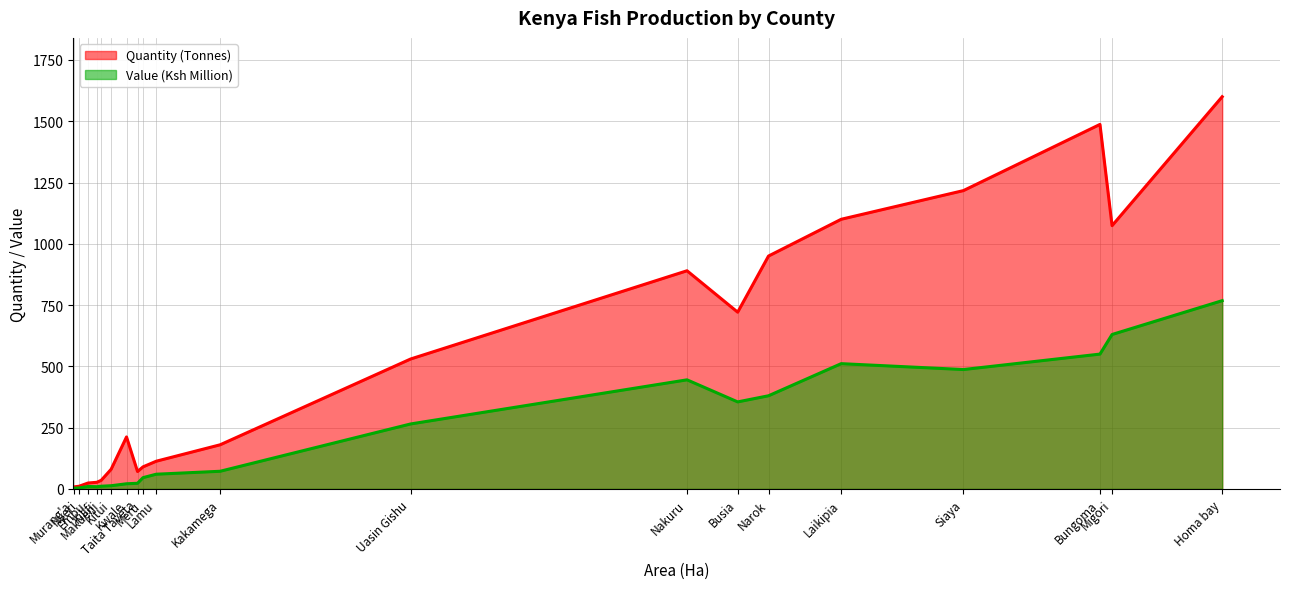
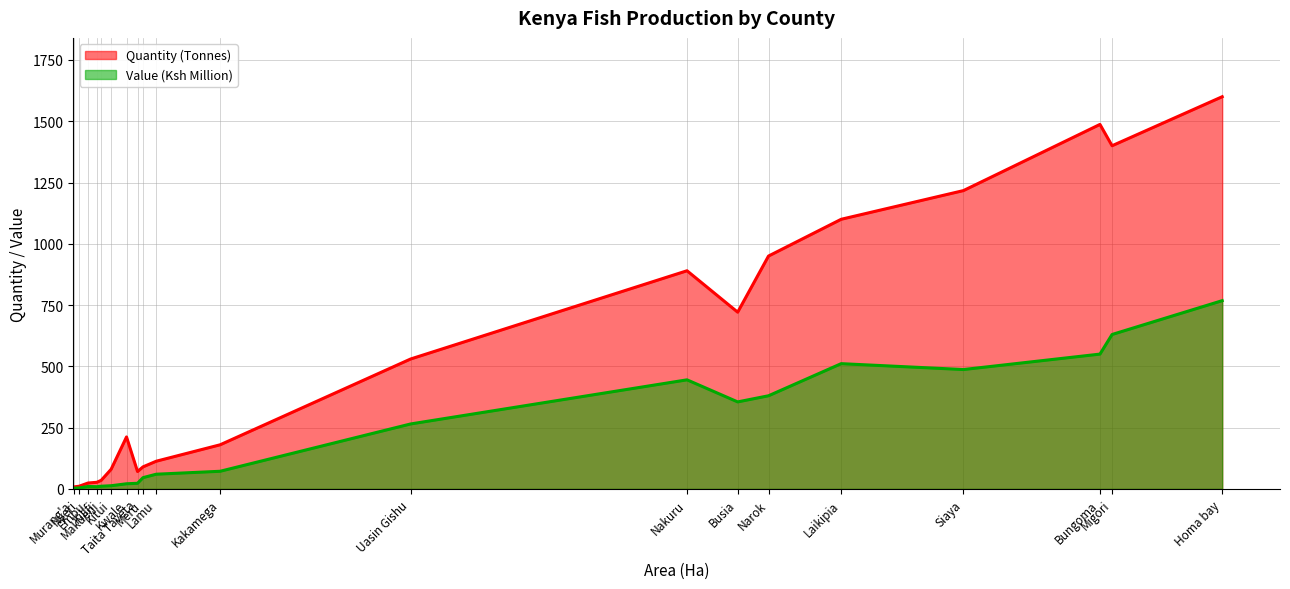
Quantity (Tonnes), Migori: 1070 -> 1400
